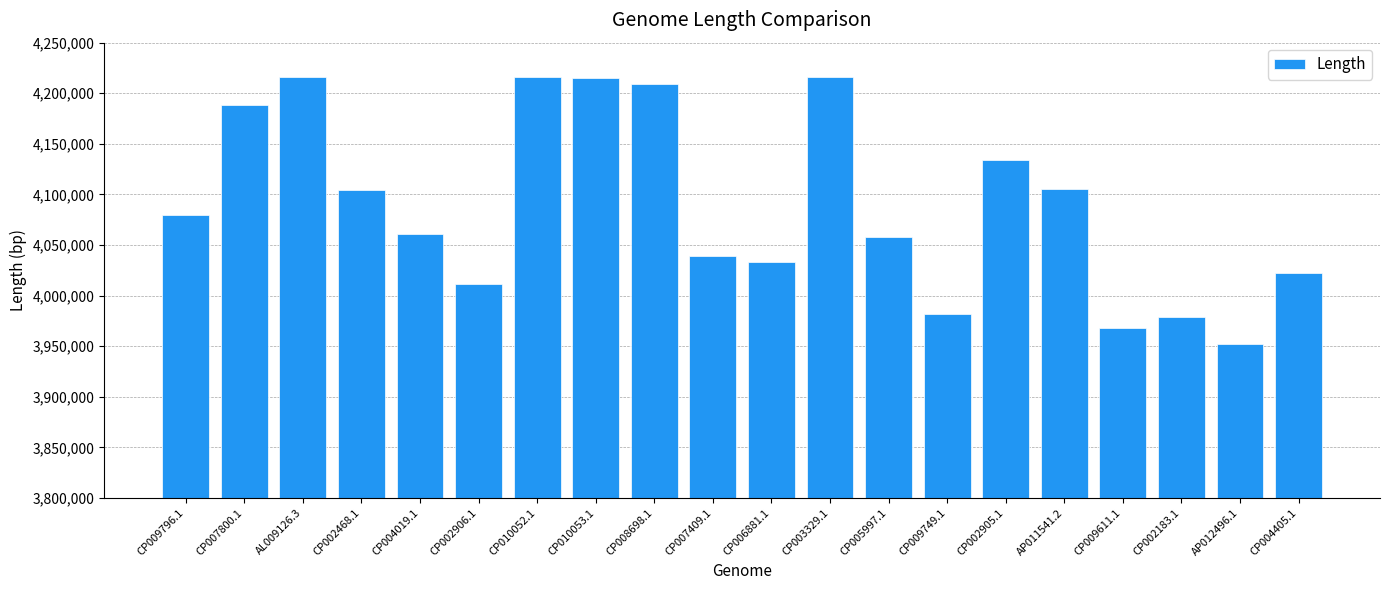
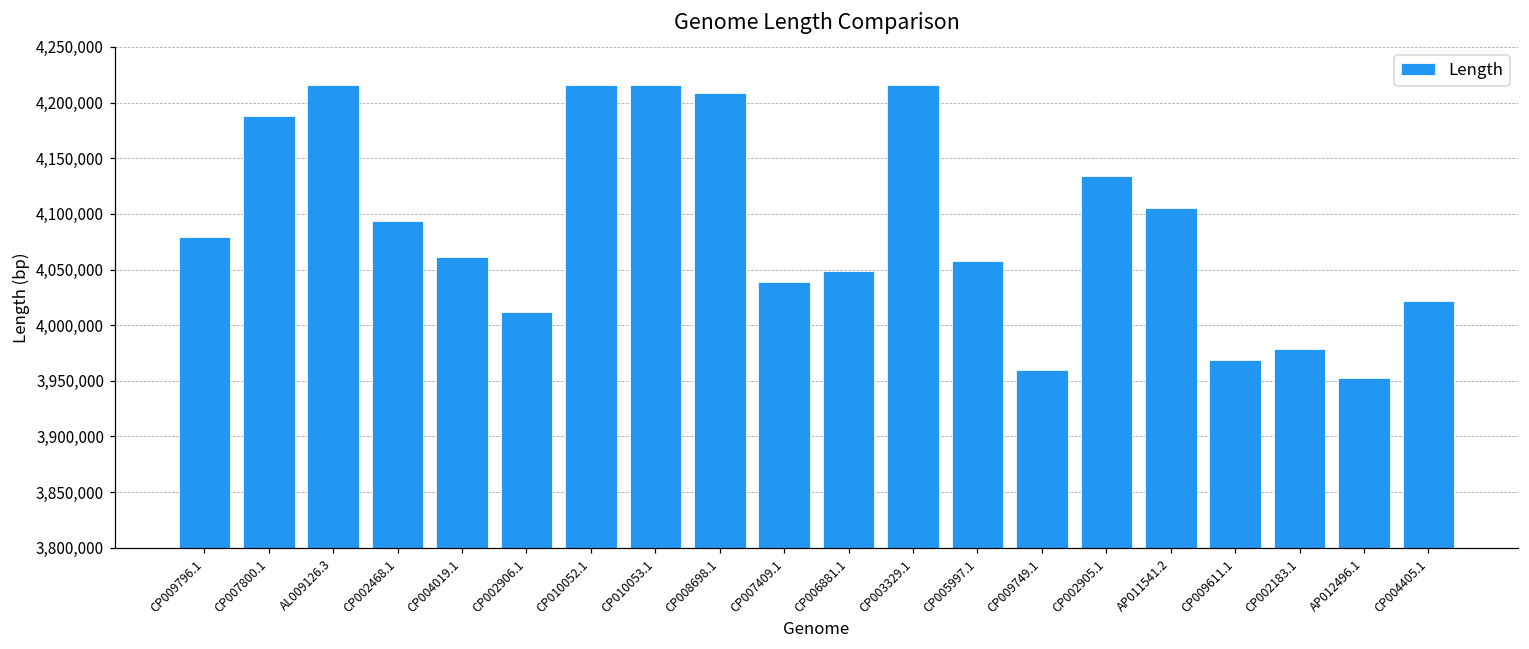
CP002468.1: 4,105,000 -> 4,094,000
CP006881.1: 4,033,000 -> 4,049,000
CP009749.1: 3,982,000 -> 3,960,000
